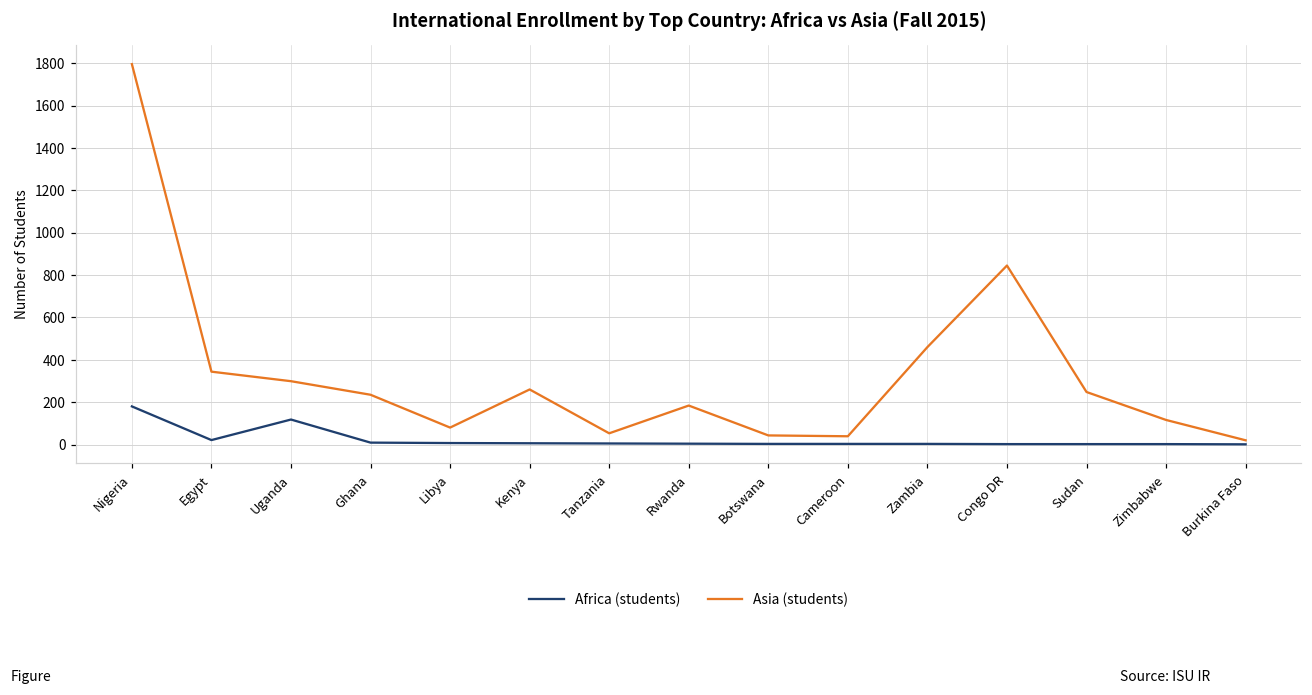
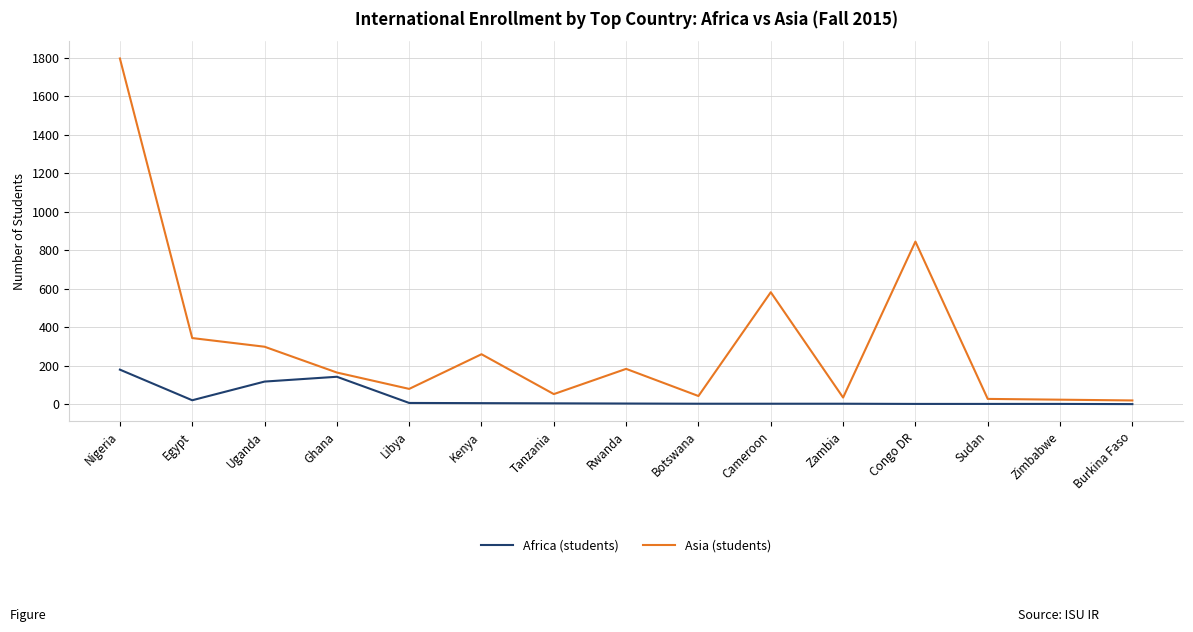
Africa (students), Ghana: 10 -> 140
Asia (students), Ghana: 240 -> 170
Asia (students), Cameroon: 40 -> 580
Asia (students), Zambia: 460 -> 40
Asia (students), Sudan: 250 -> 30
Asia (students), Zimbabwe: 120 -> 20
